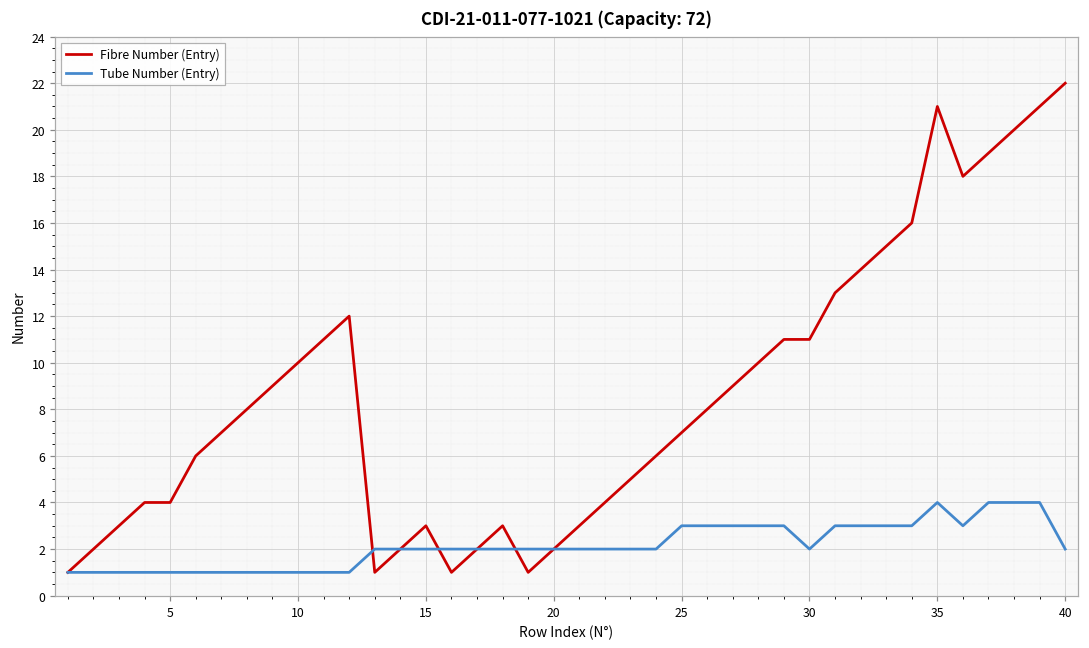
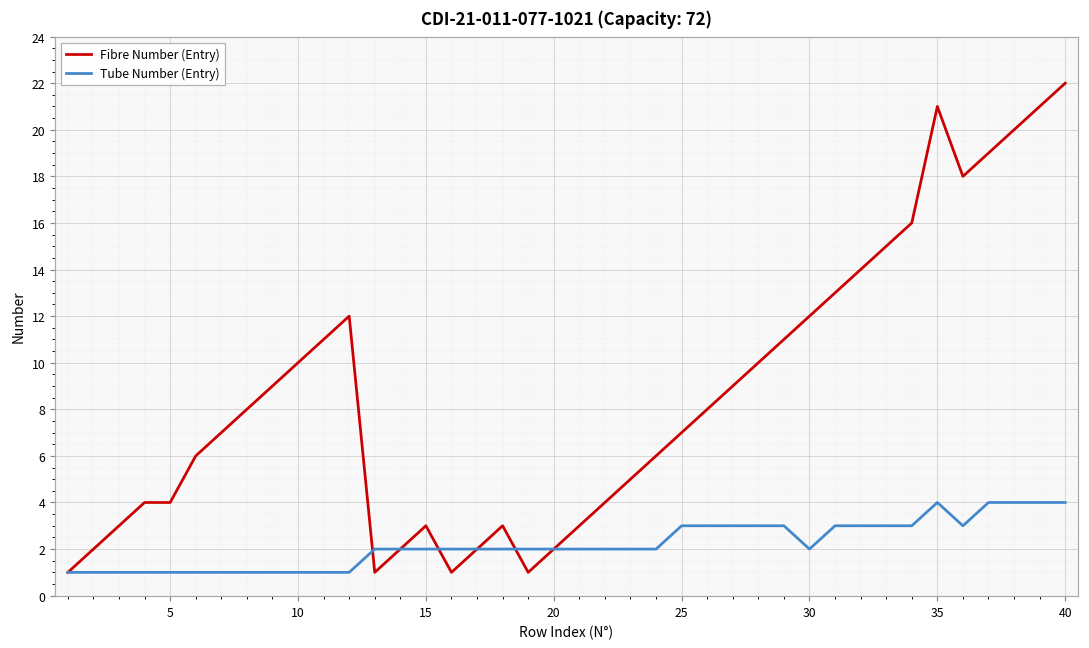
Fibre Number (Entry), 30: 11 -> 12
Tube Number (Entry), 40: 2 -> 4
